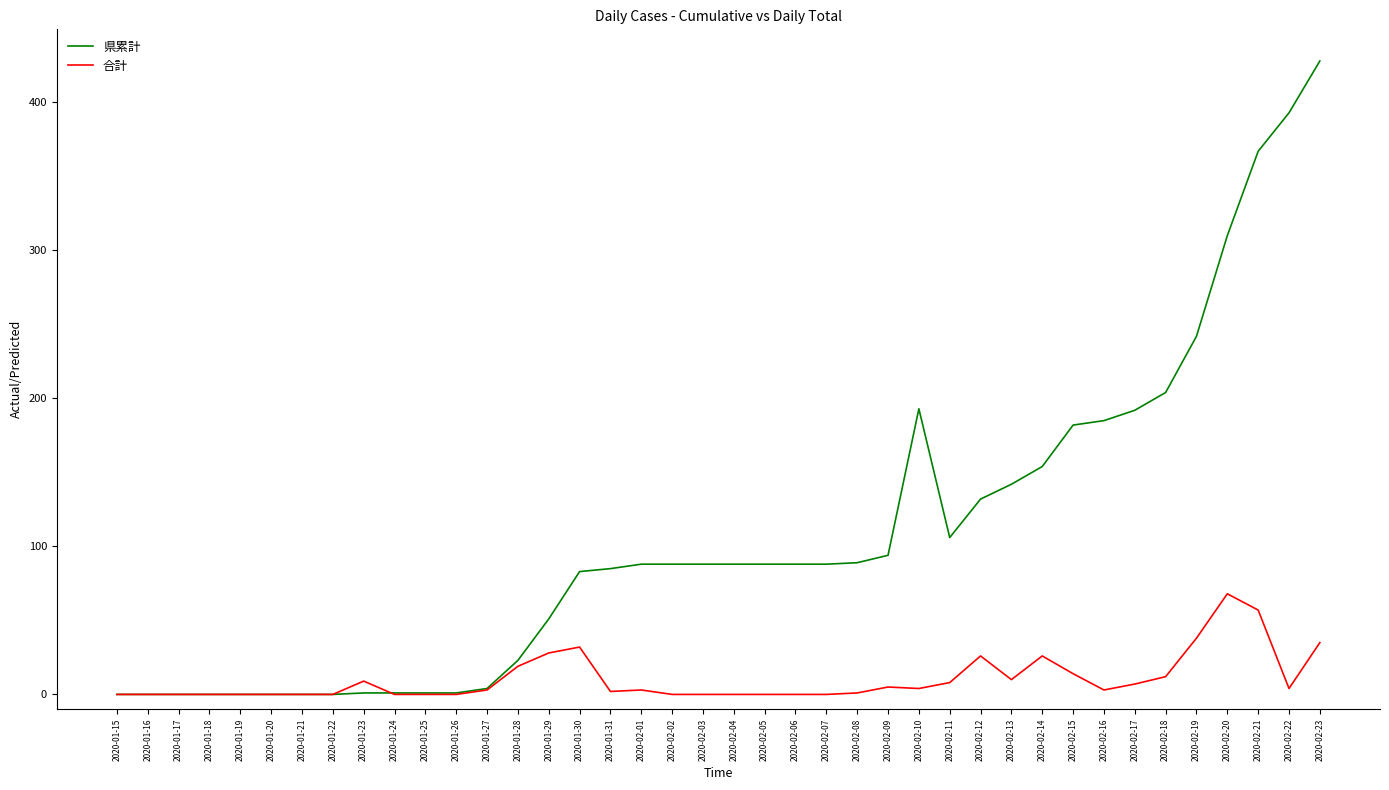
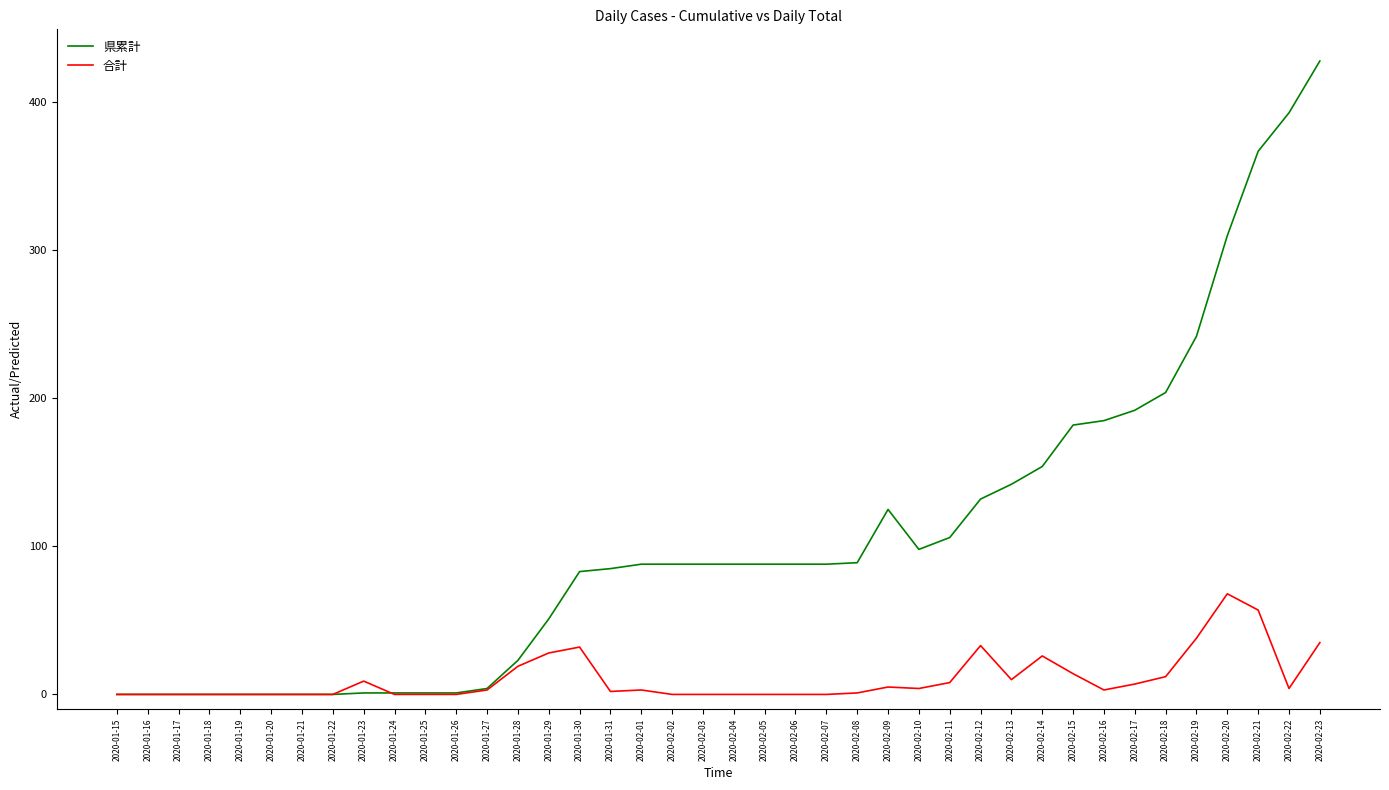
県累計, 2020-02-09: 94 -> 125
県累計, 2020-02-10: 193 -> 98
合計, 2020-02-12: 26 -> 33
